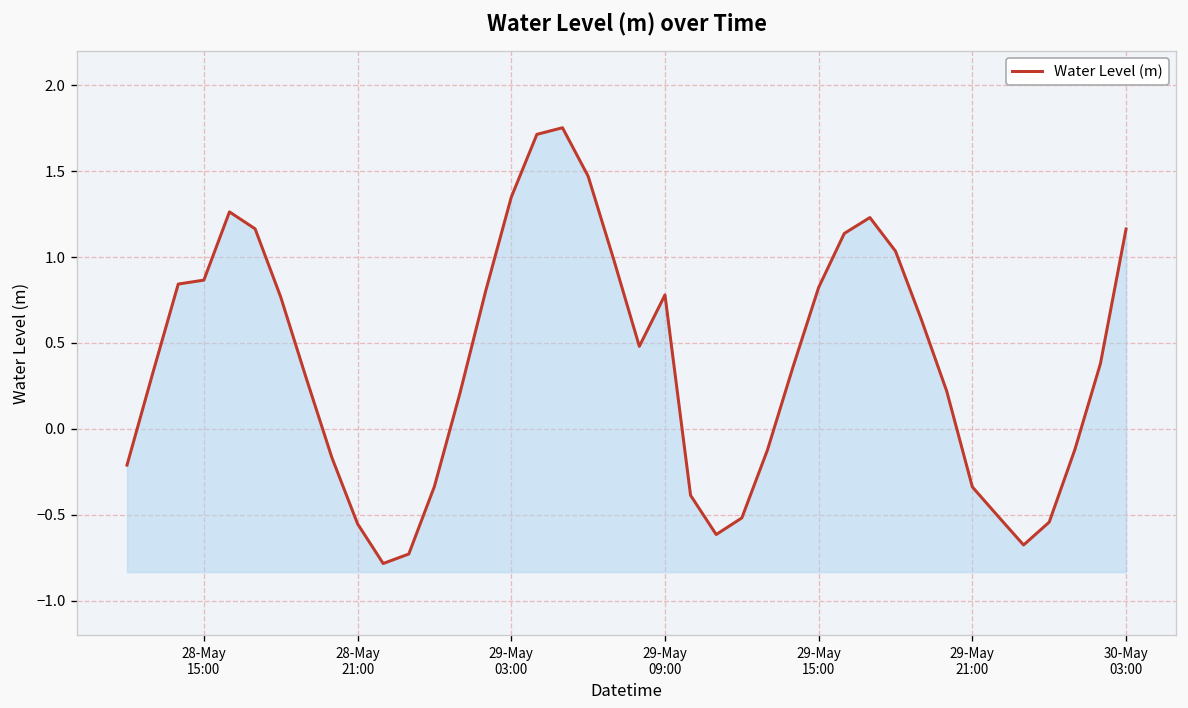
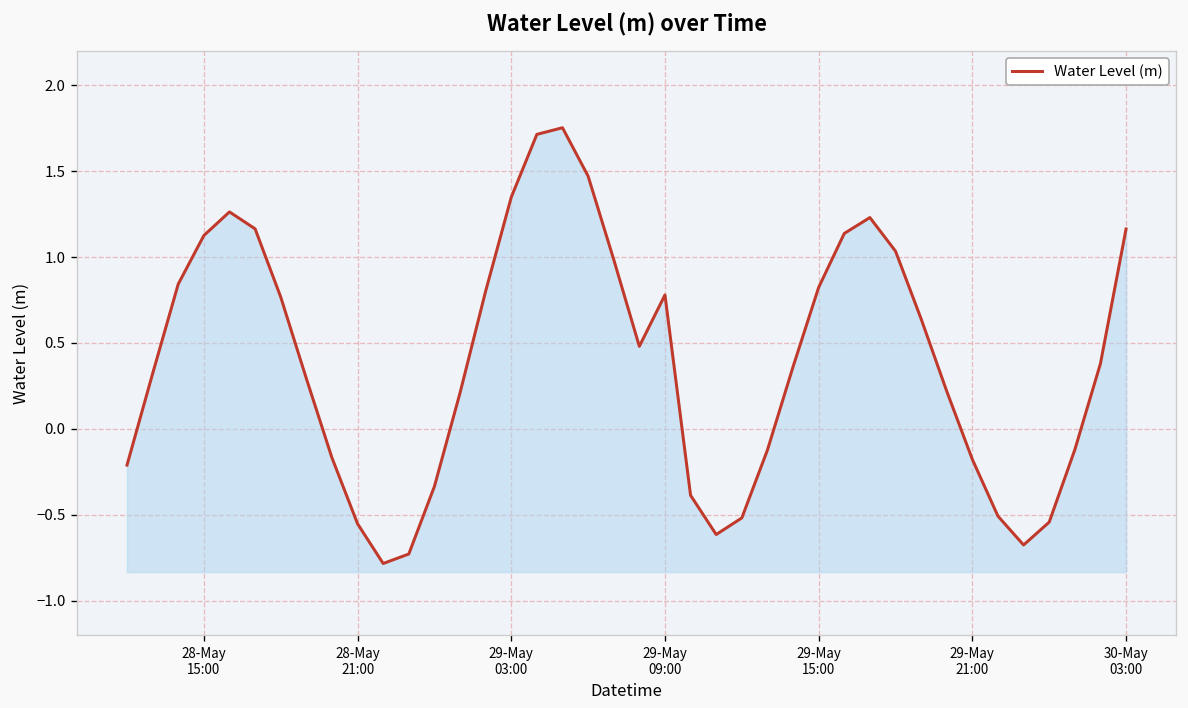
28-May 15:00: 0.87 -> 1.13
29-May 21:00: -0.34 -> -0.18
